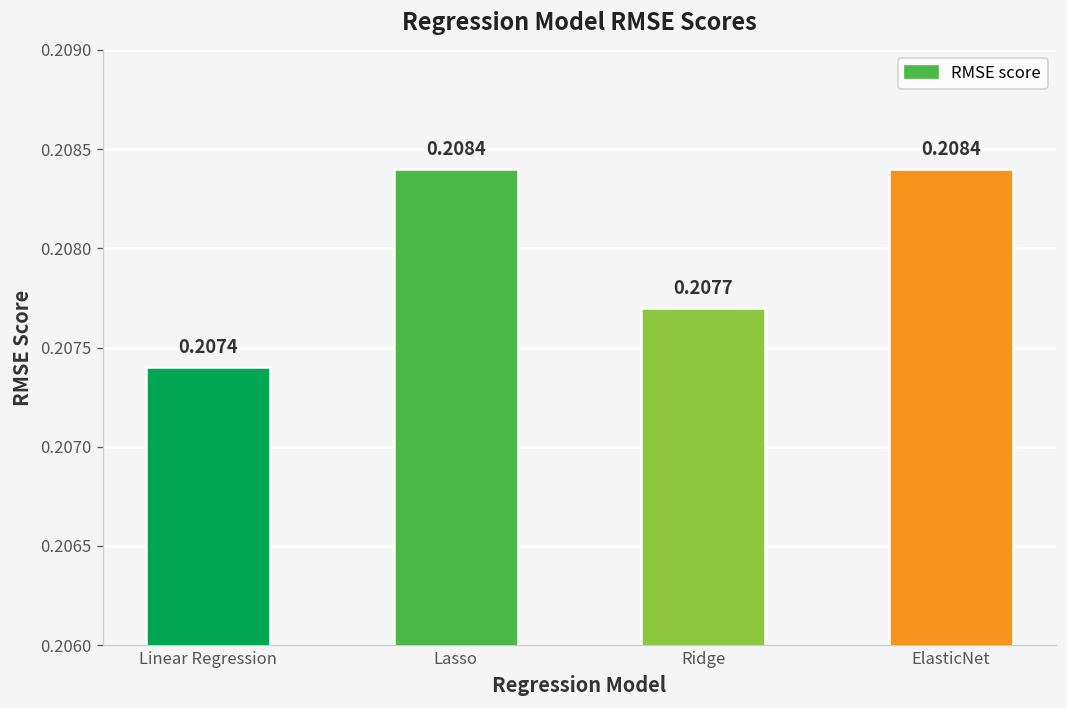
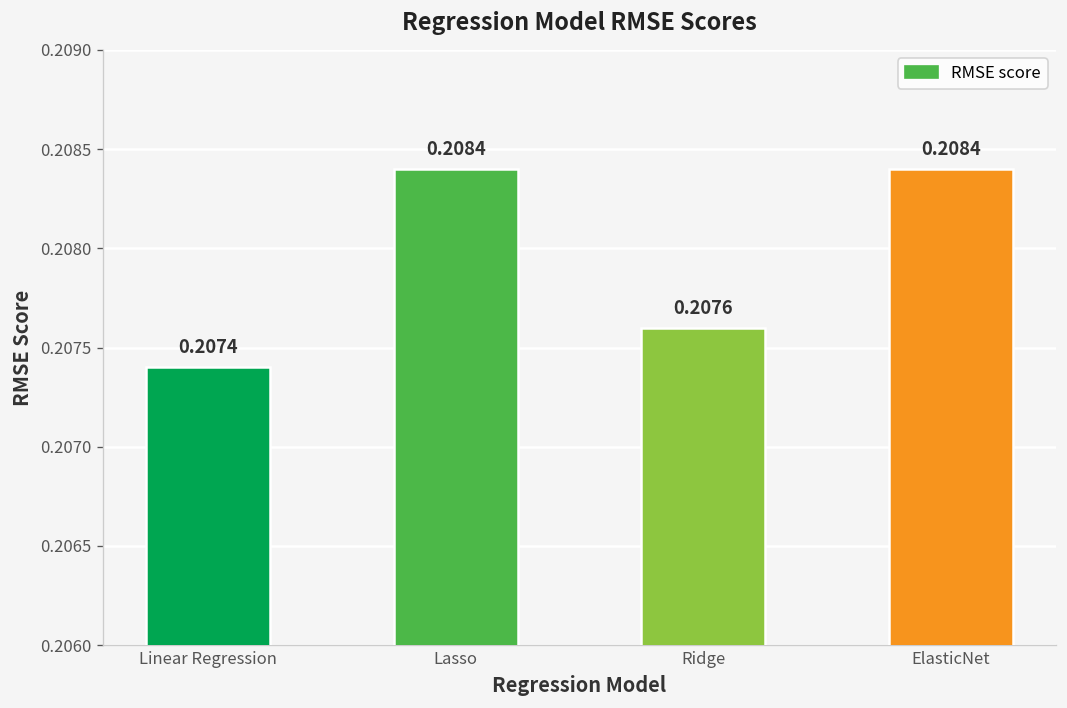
Ridge: 0.2077 -> 0.2076
